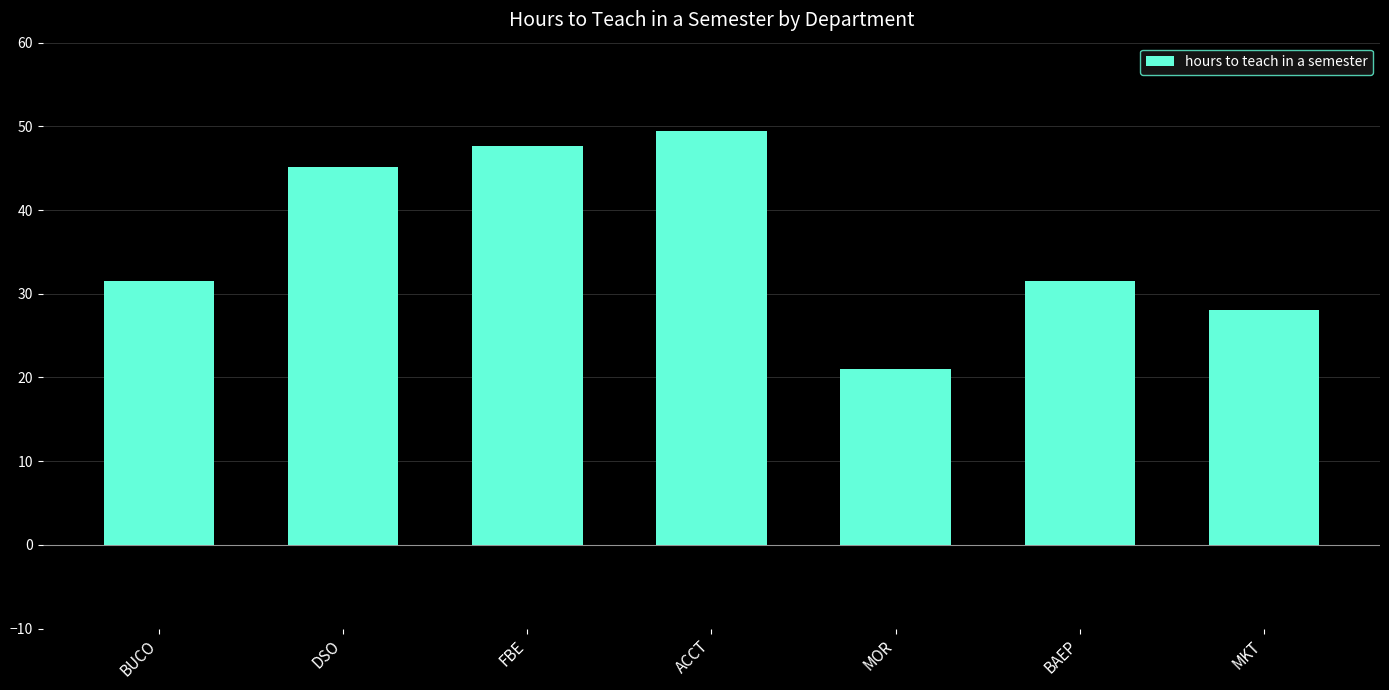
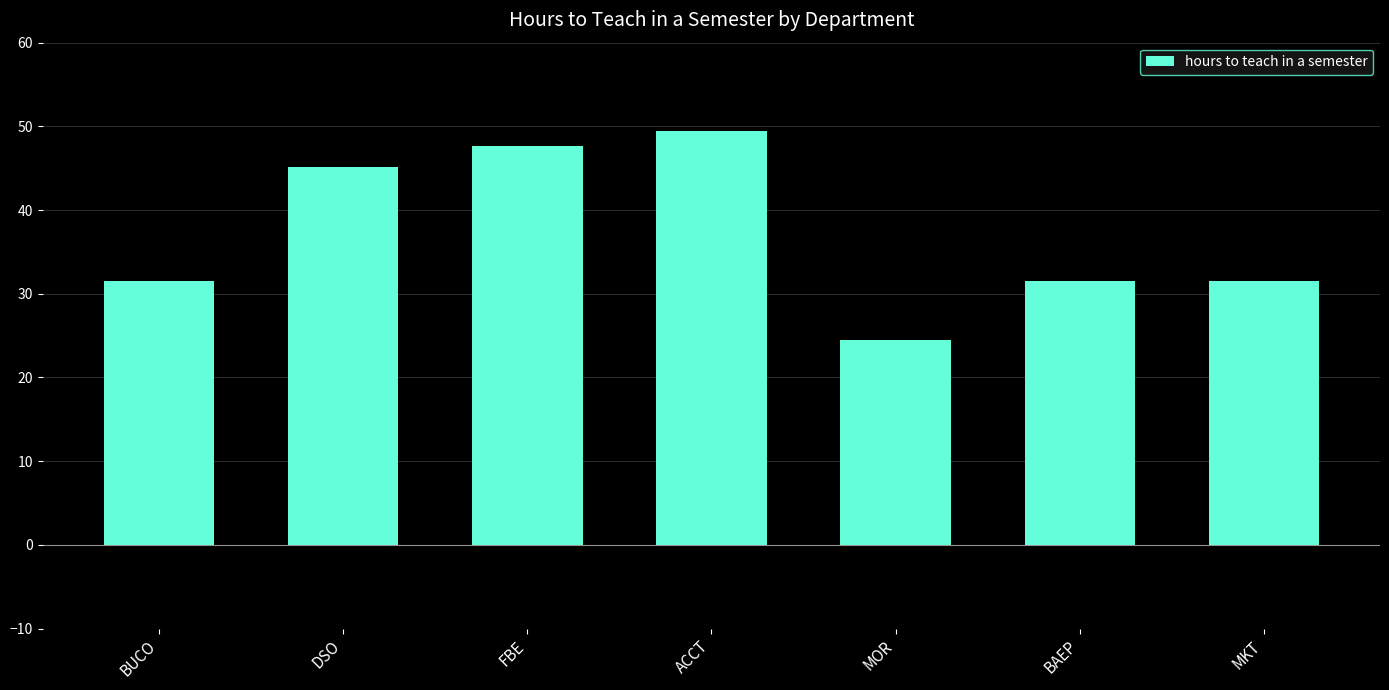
MOR: 21 -> 25
MKT: 28 -> 32
